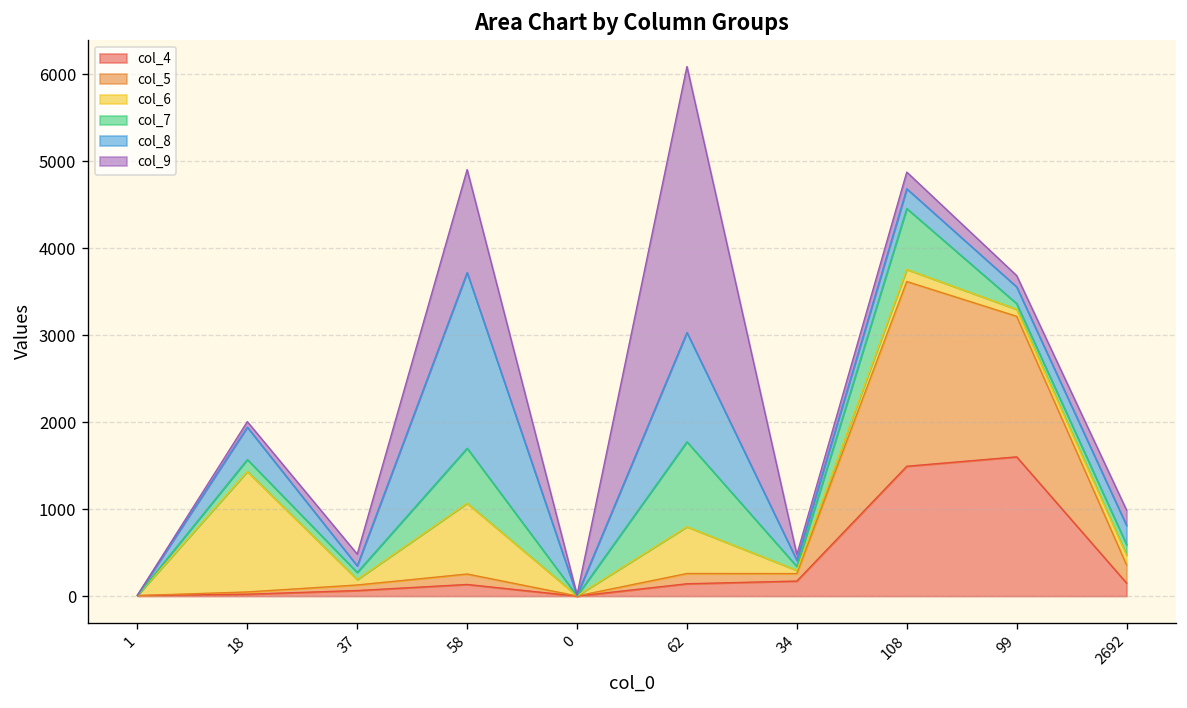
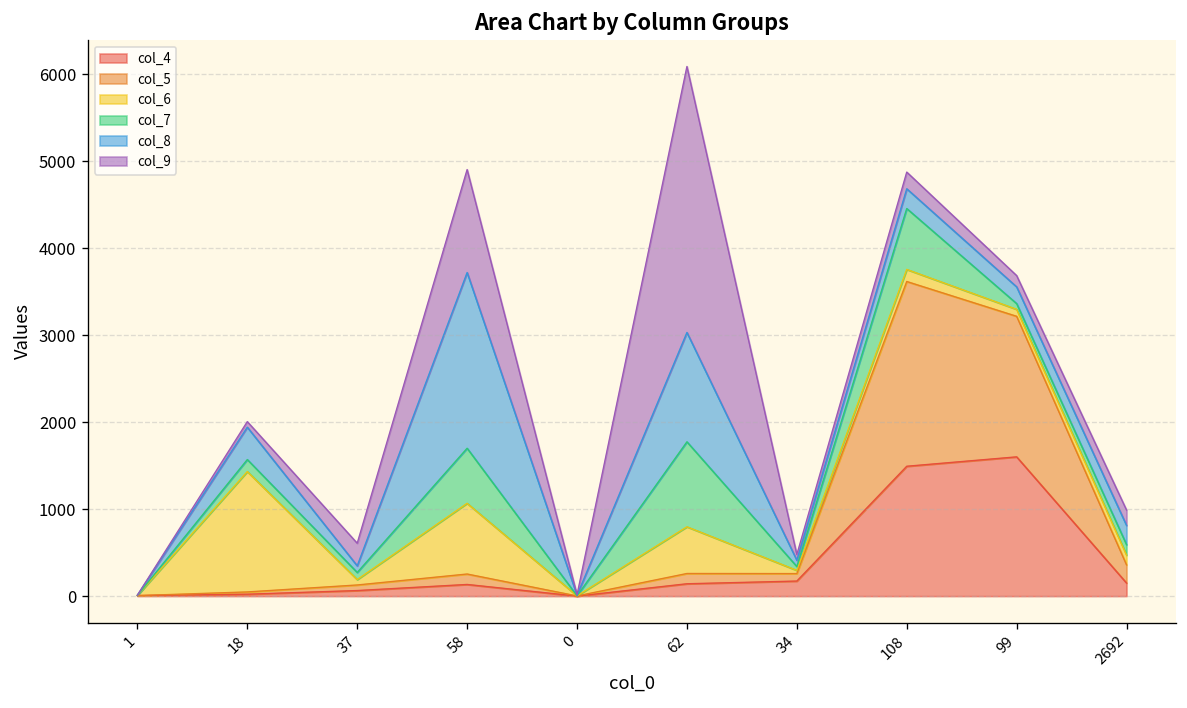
col_9, 37: 100 -> 300
